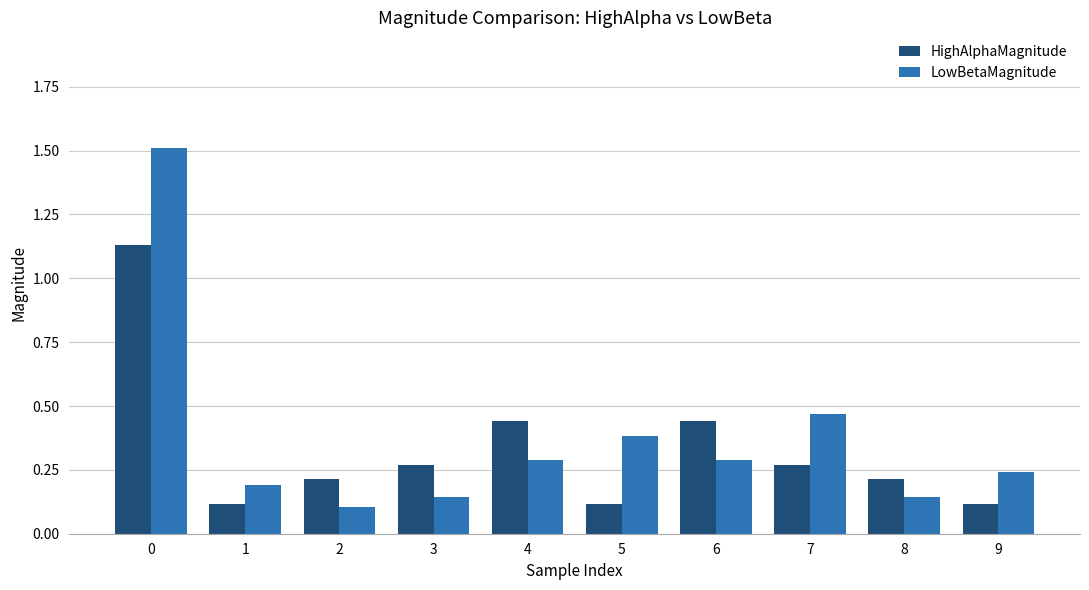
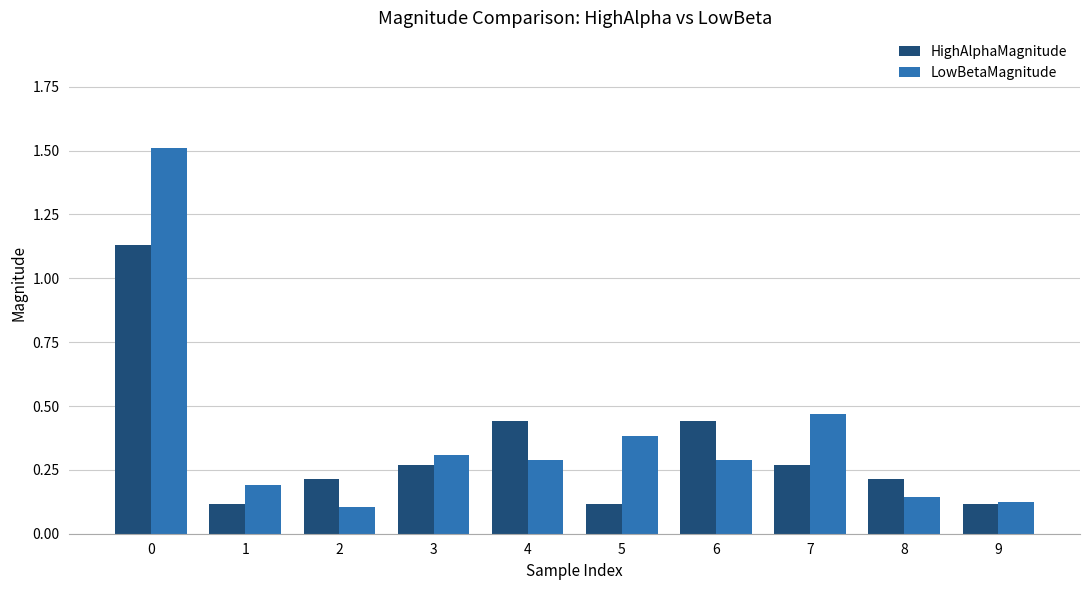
LowBetaMagnitude, 3: 0.15 -> 0.31
LowBetaMagnitude, 9: 0.24 -> 0.12
